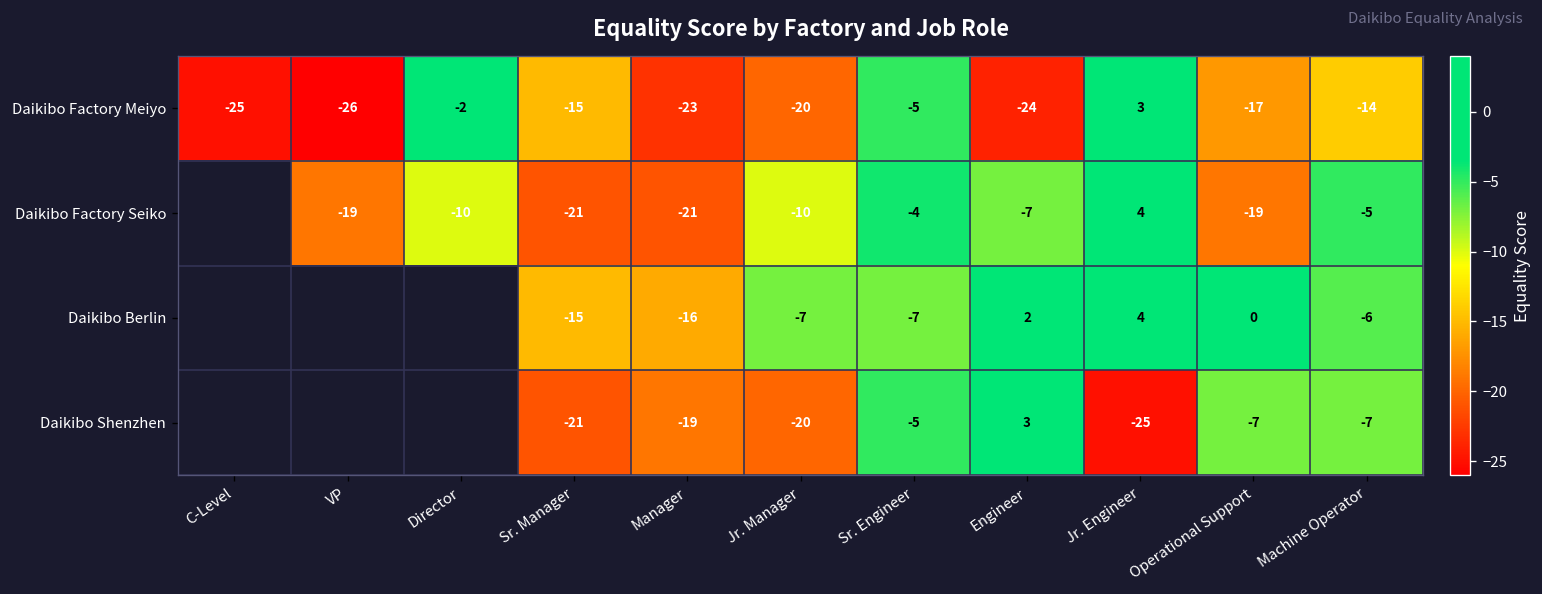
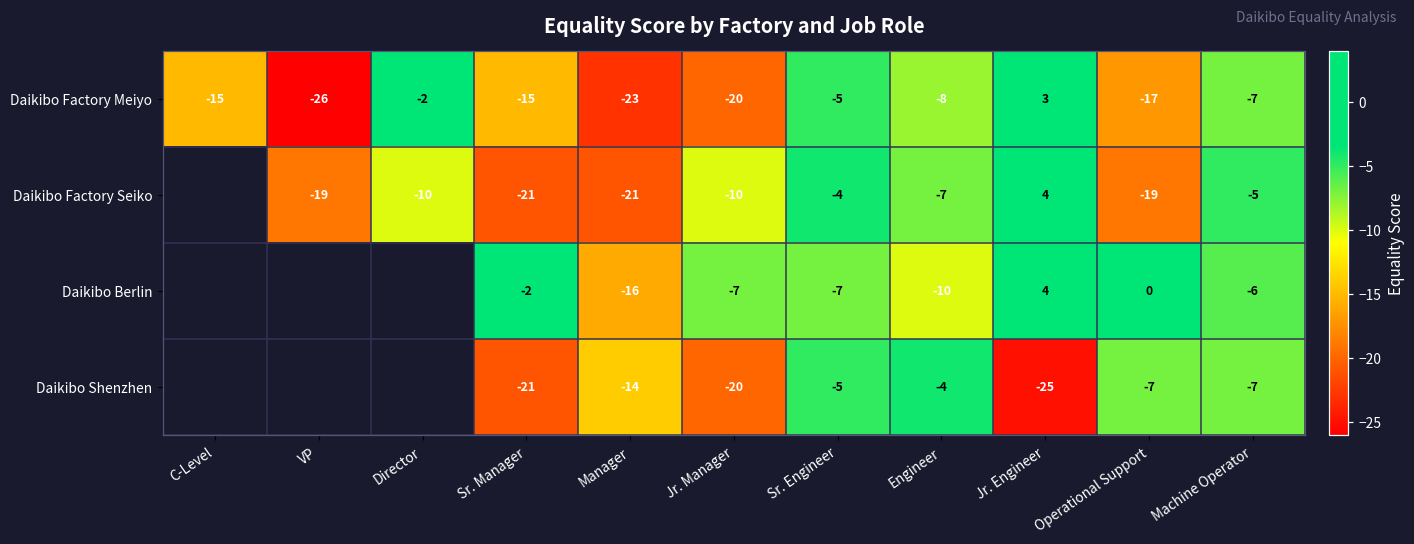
Daikibo Factory Meiyo, C-Level: -25 -> -15
Daikibo Factory Meiyo, Engineer: -24 -> -8
Daikibo Factory Meiyo, Machine Operator: -14 -> -7
Daikibo Berlin, Sr. Manager: -15 -> -2
Daikibo Berlin, Engineer: 2 -> -10
Daikibo Shenzhen, Manager: -19 -> -14
Daikibo Shenzhen, Engineer: 3 -> -4
